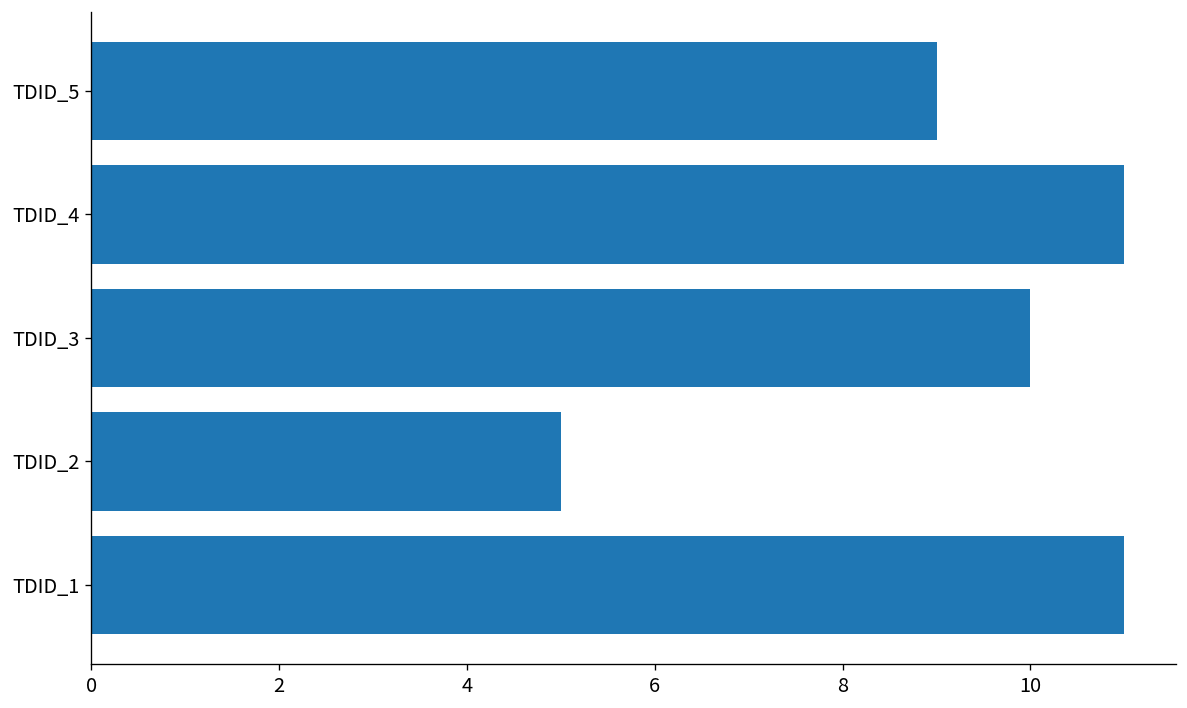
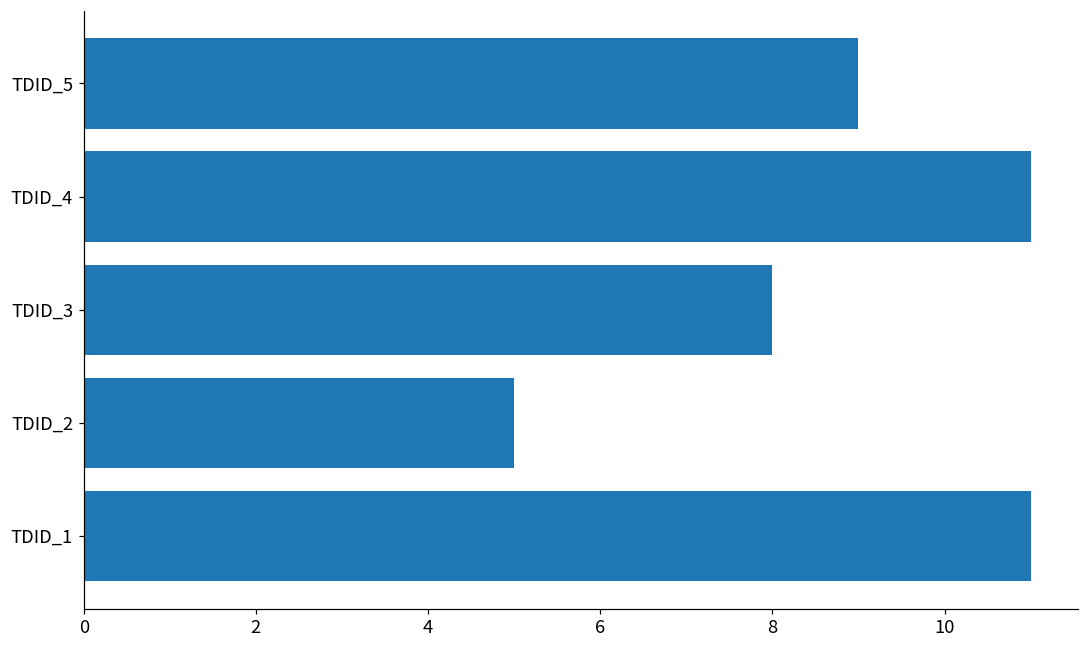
TDID_3: 10 -> 8
